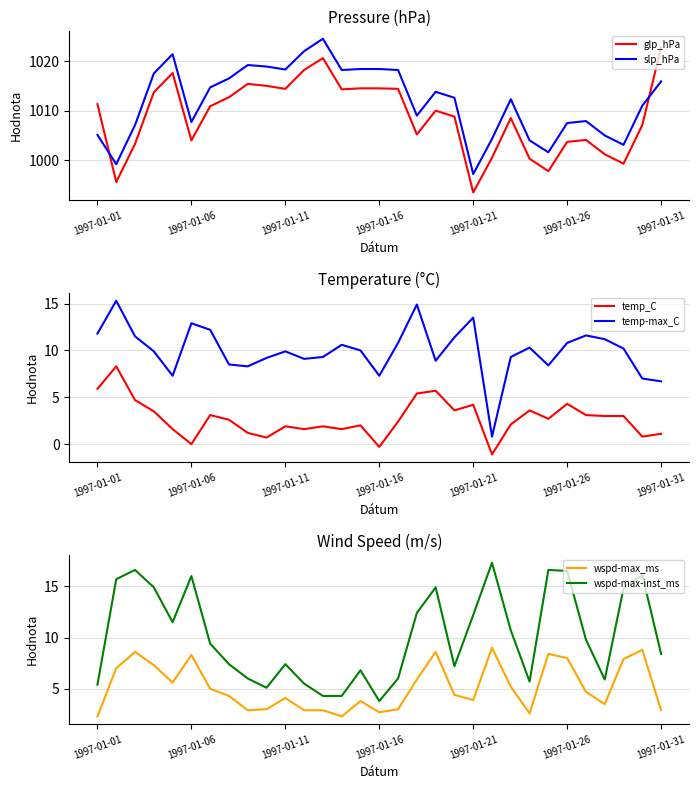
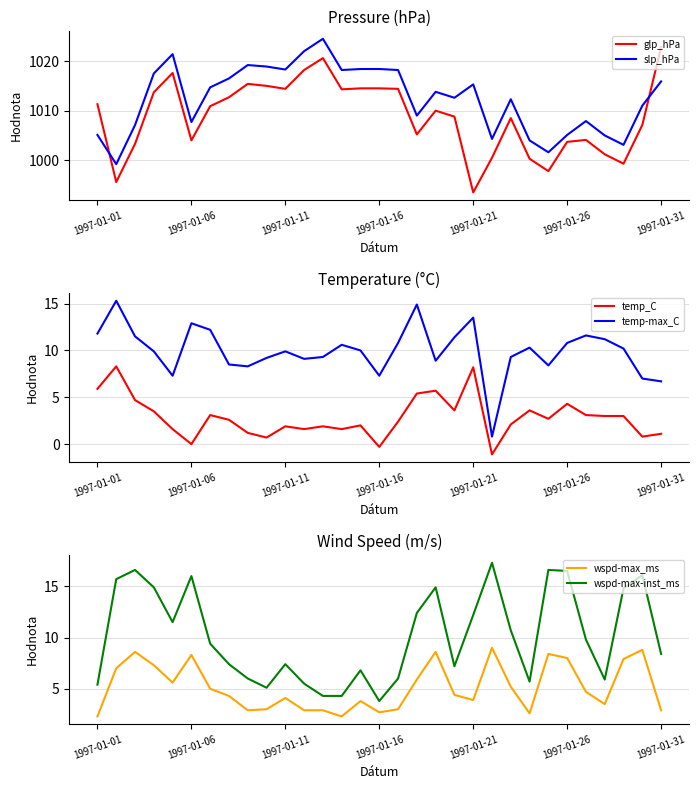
Pressure (hPa), slp_hPa, 1997-01-21: 997 -> 1015
Pressure (hPa), slp_hPa, 1997-01-26: 1008 -> 1005
Temperature (°C), temp_C, 1997-01-21: 4 -> 8
